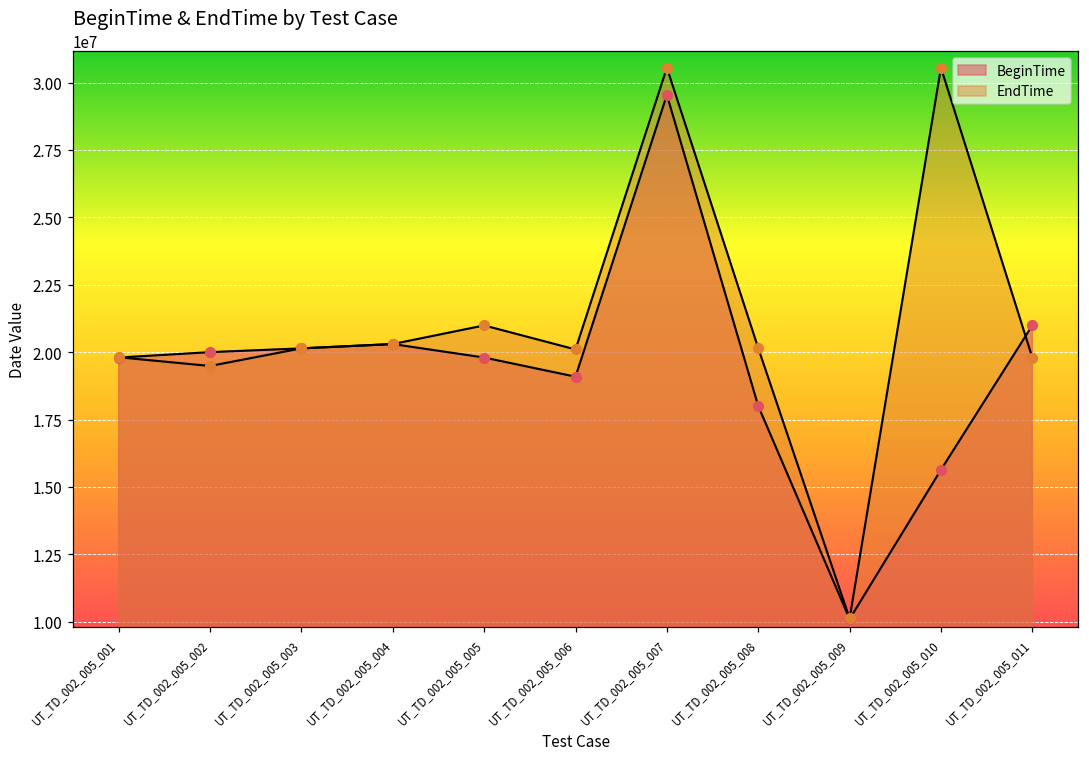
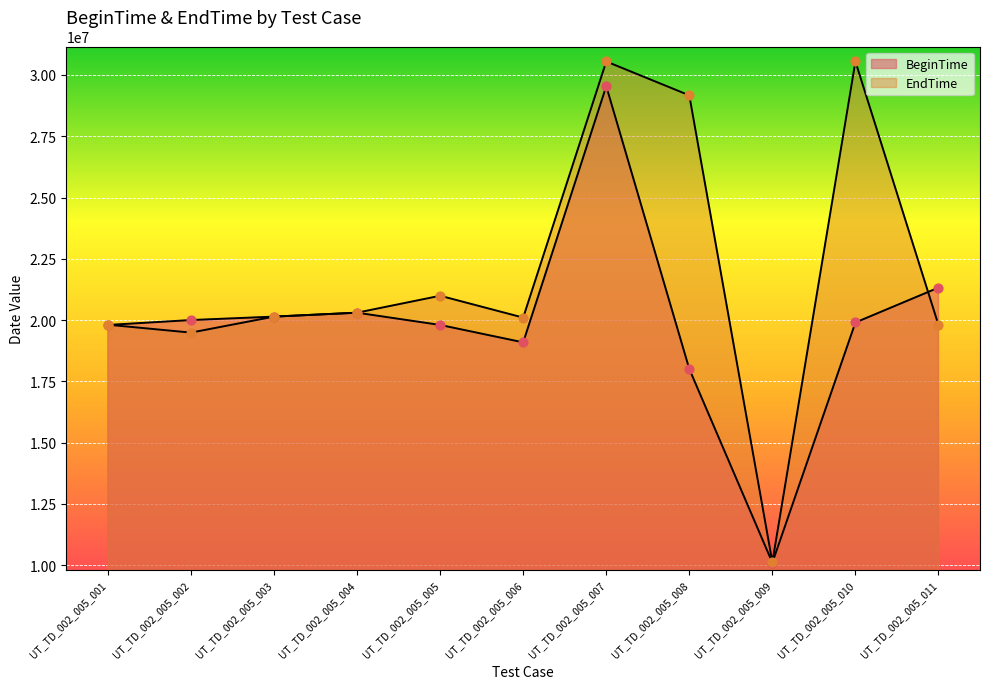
EndTime, UT_TD_002_005_008: 20200000 -> 29200000
BeginTime, UT_TD_002_005_010: 15600000 -> 19900000
BeginTime, UT_TD_002_005_011: 21000000 -> 21300000
